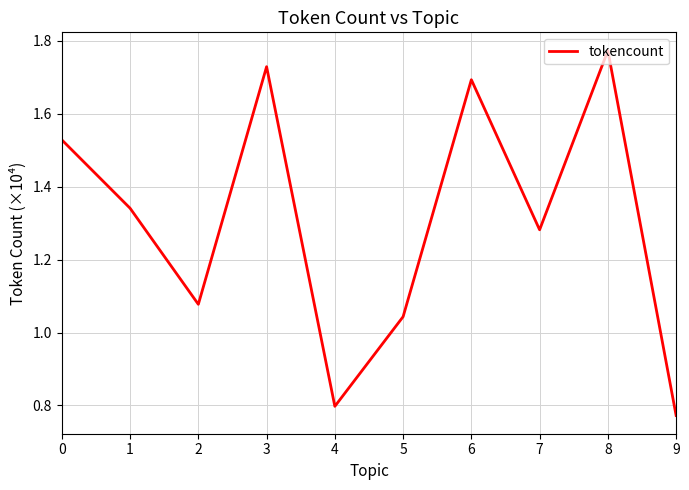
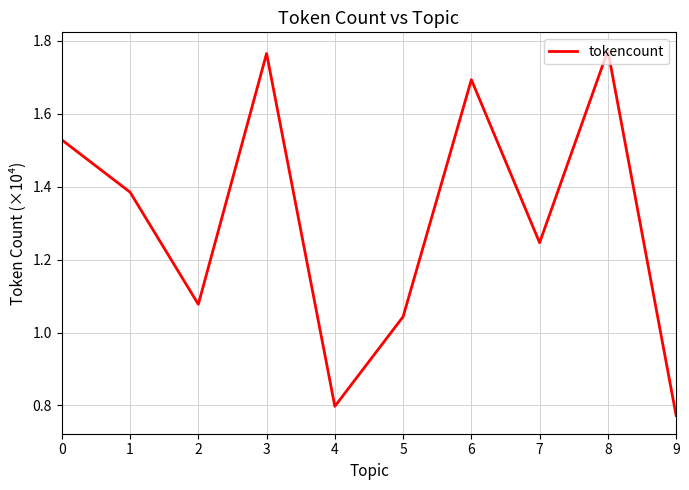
1: 1.34 -> 1.39
3: 1.73 -> 1.77
7: 1.28 -> 1.25
